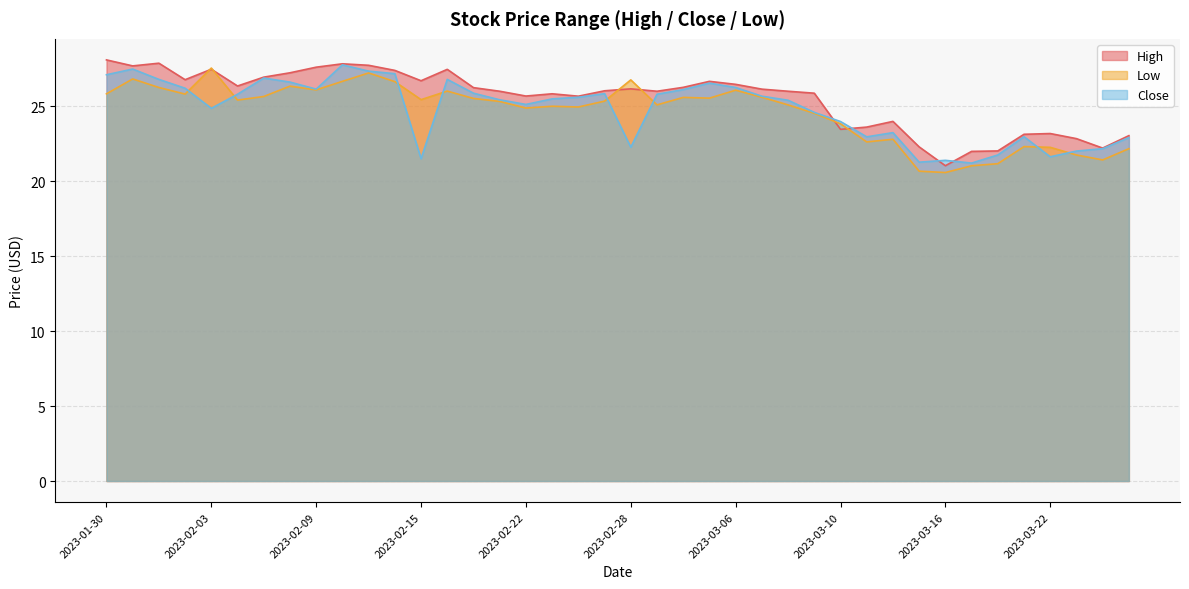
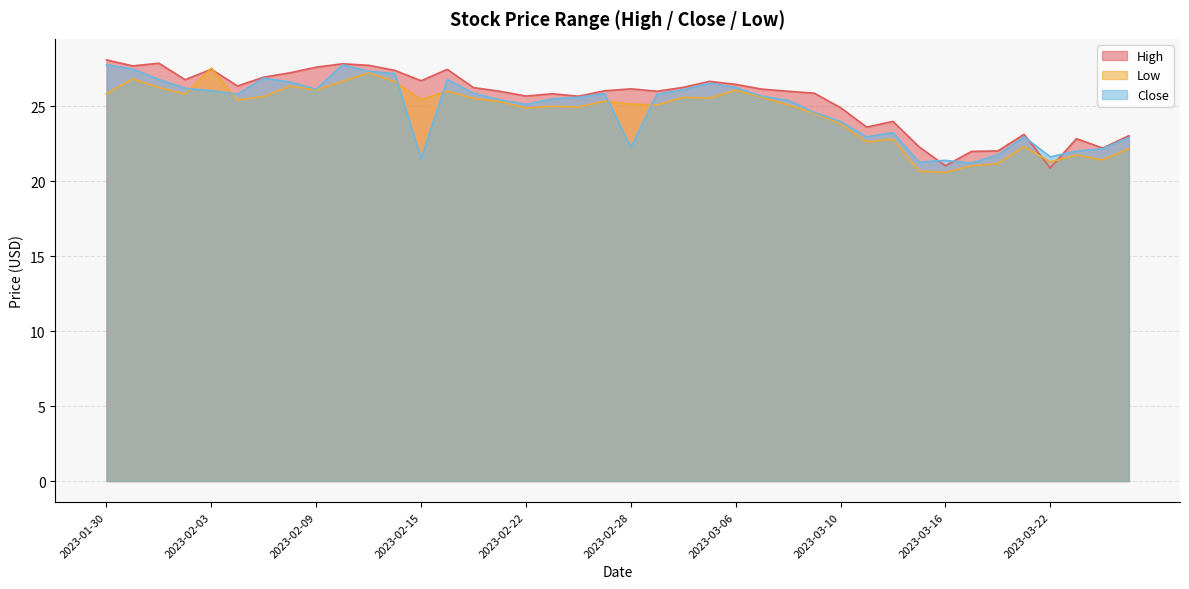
Close, 2023-01-30: 27.1 -> 27.8
Close, 2023-02-03: 24.9 -> 26.0
Low, 2023-02-28: 26.7 -> 25.1
High, 2023-03-10: 23.4 -> 24.9
High, 2023-03-22: 23.2 -> 20.9
Low, 2023-03-22: 22.3 -> 21.3
